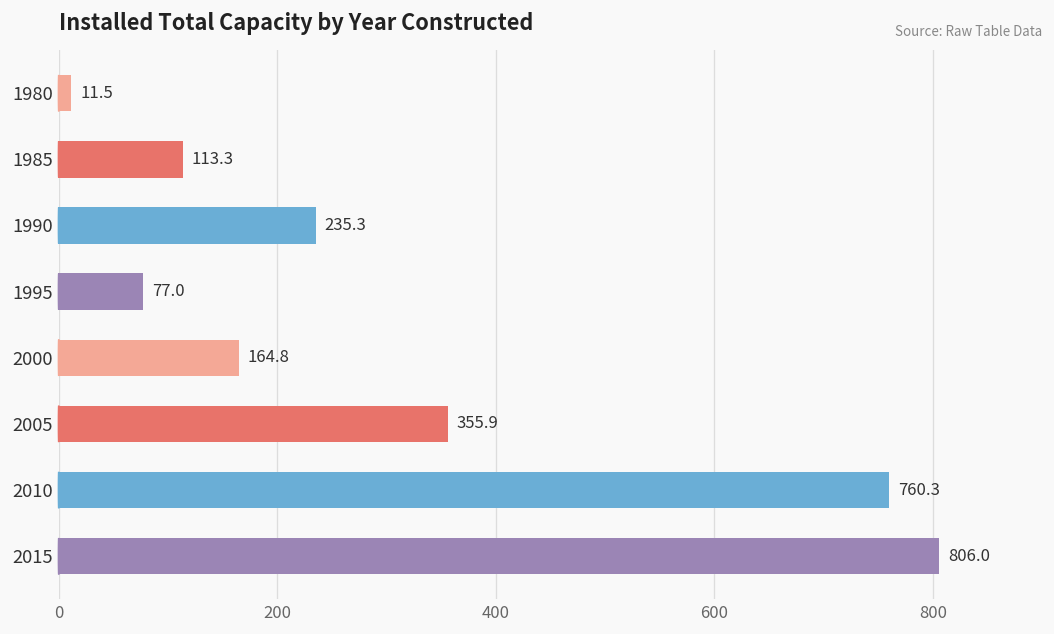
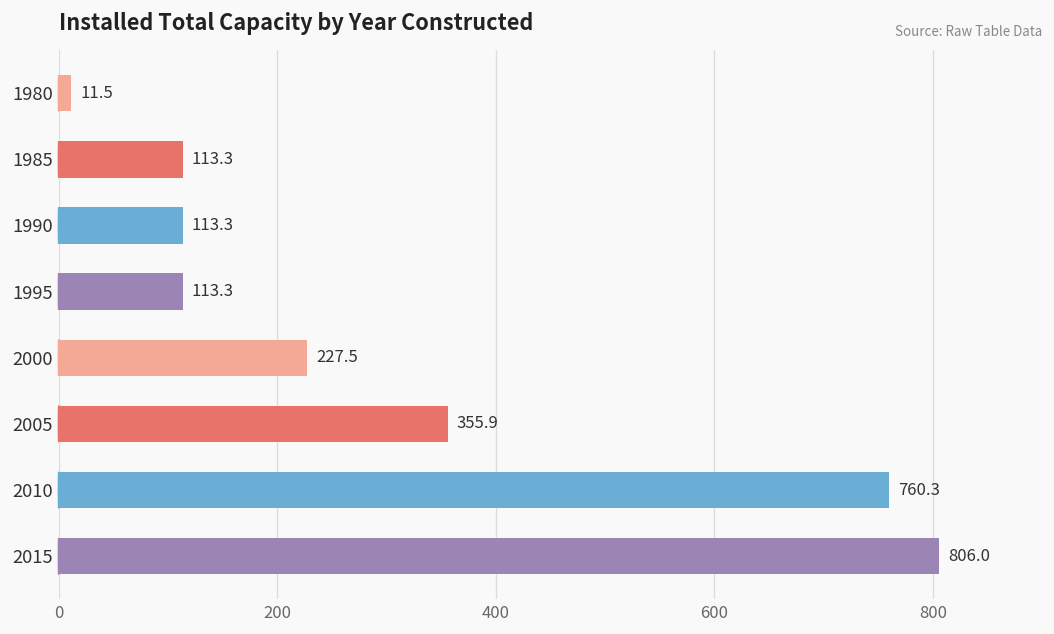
1990: 235.3 -> 113.3
1995: 77.0 -> 113.3
2000: 164.8 -> 227.5
